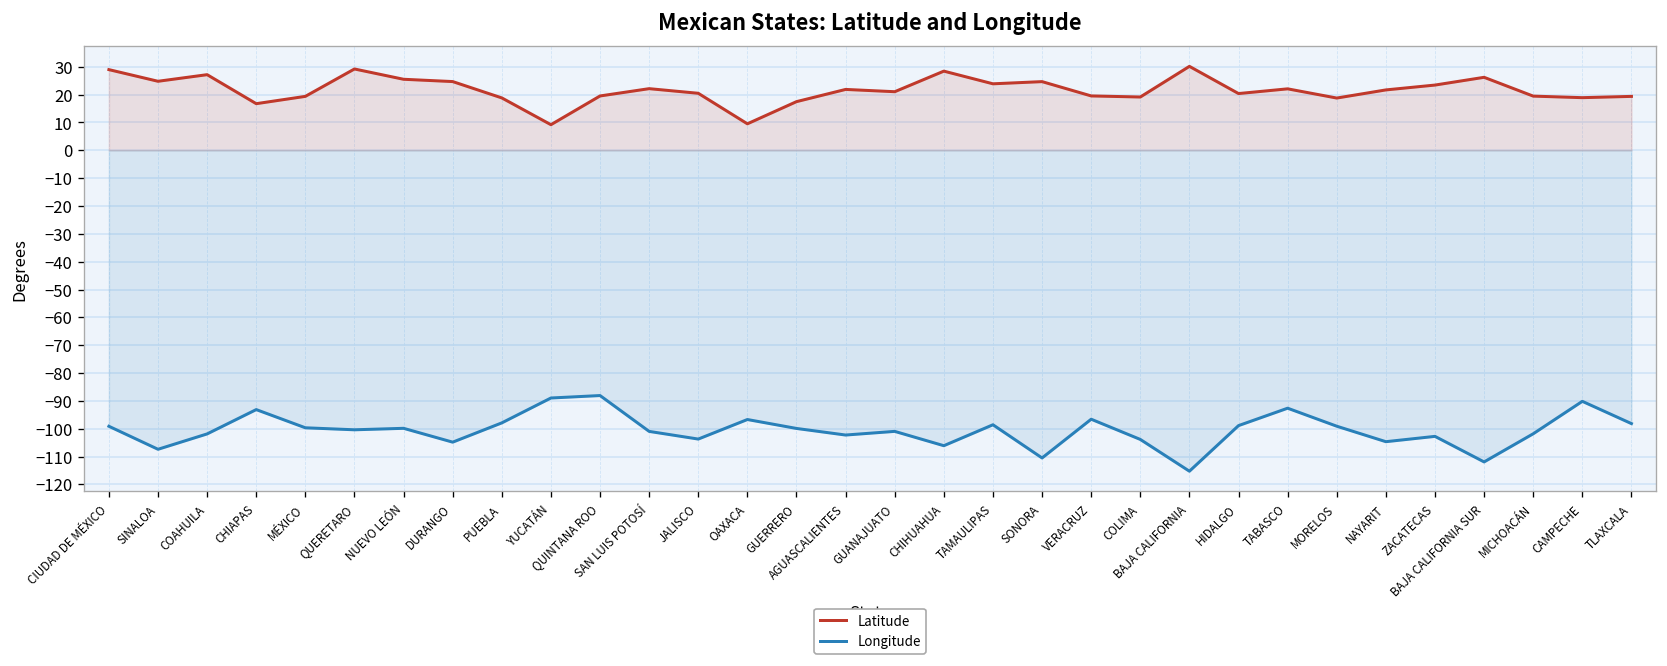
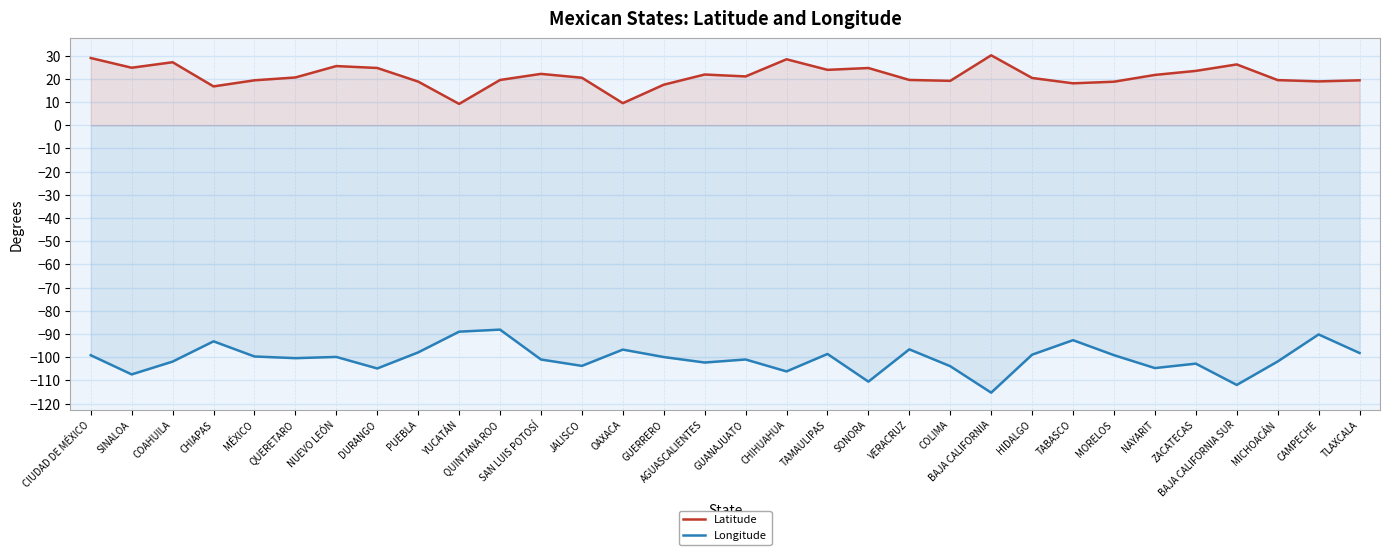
Latitude, QUERETARO: 29 -> 21
Latitude, TABASCO: 22 -> 18
